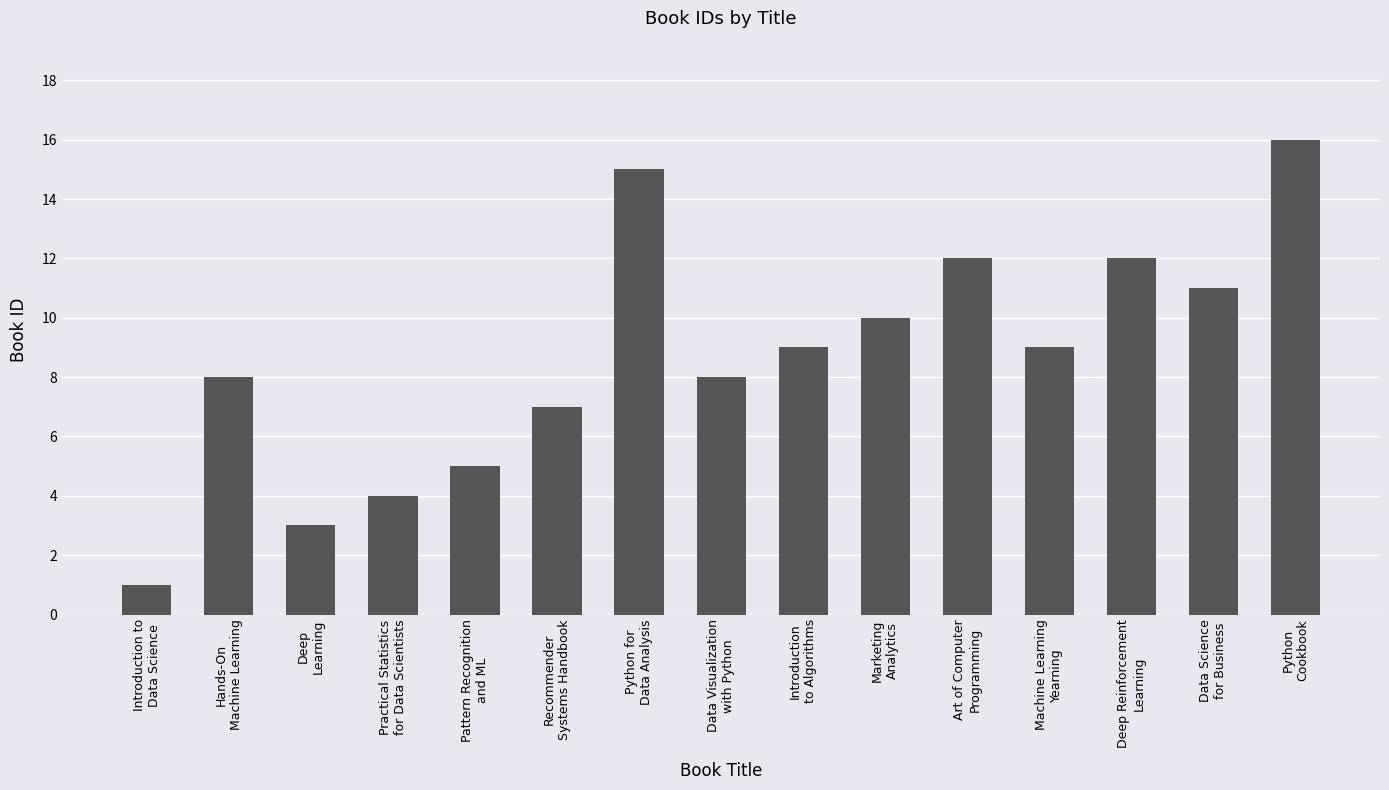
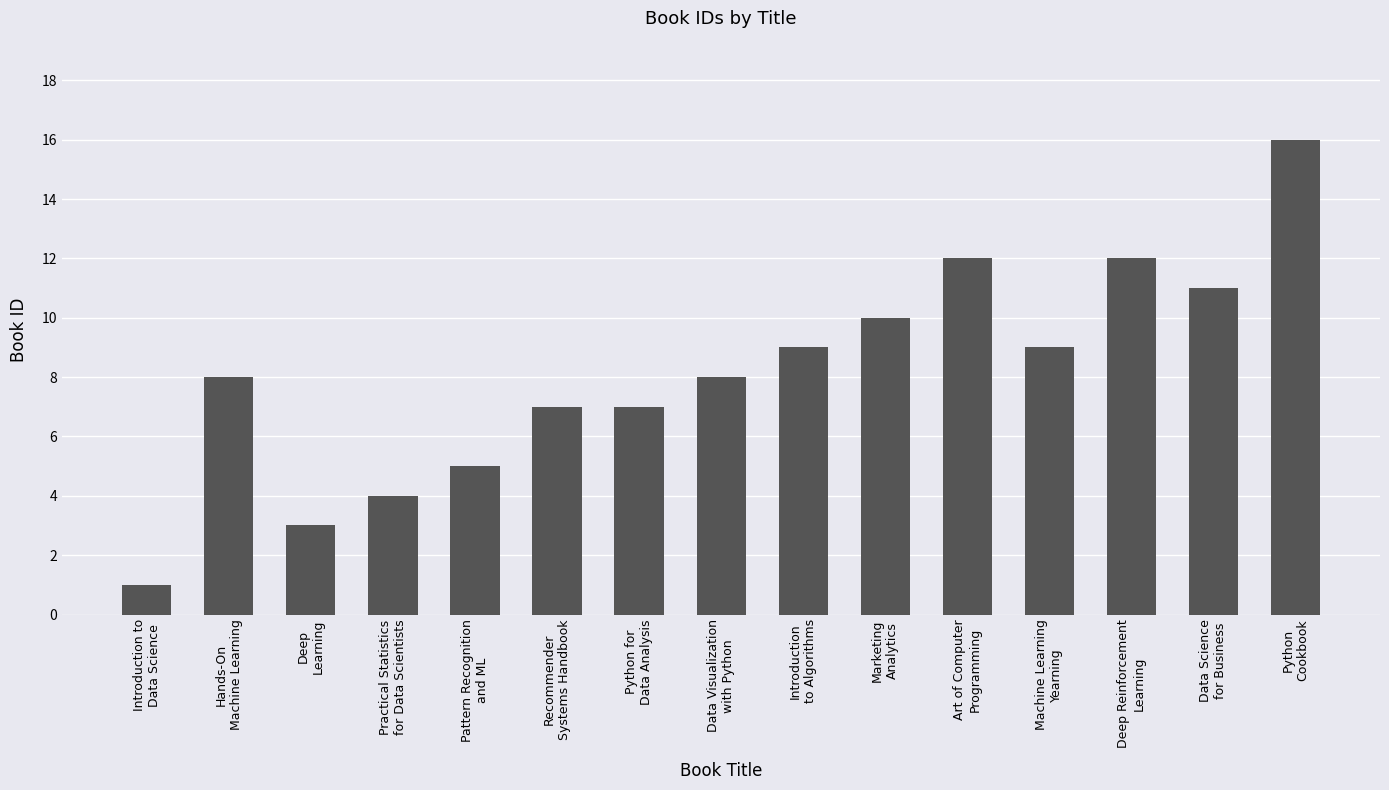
Python for Data Analysis: 15 -> 7
